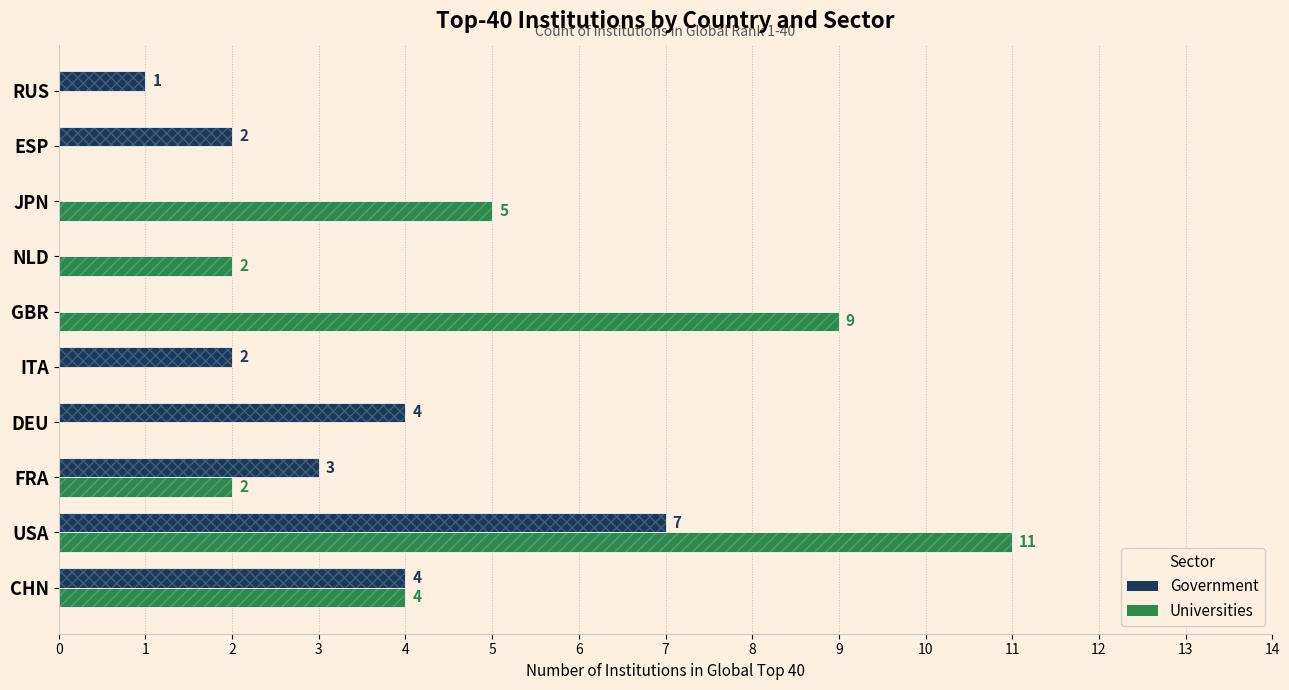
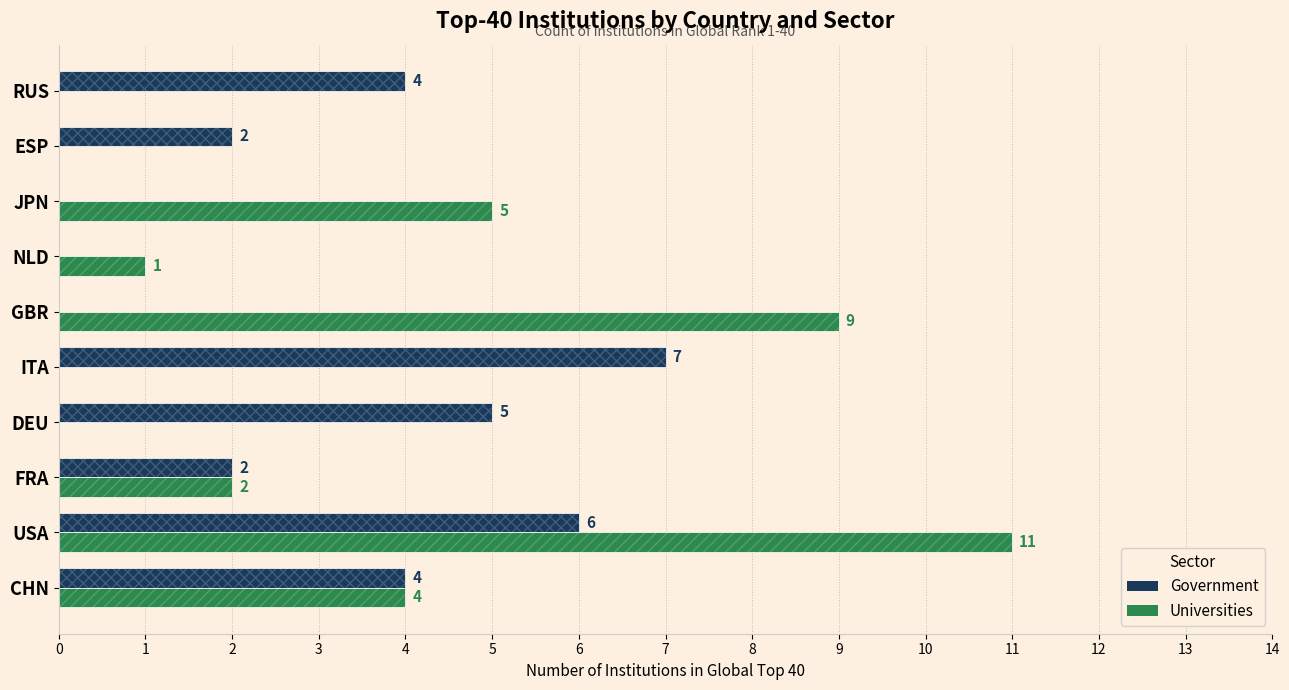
Government, RUS: 1 -> 4
Universities, NLD: 2 -> 1
Government, ITA: 2 -> 7
Government, DEU: 4 -> 5
Government, FRA: 3 -> 2
Government, USA: 7 -> 6
